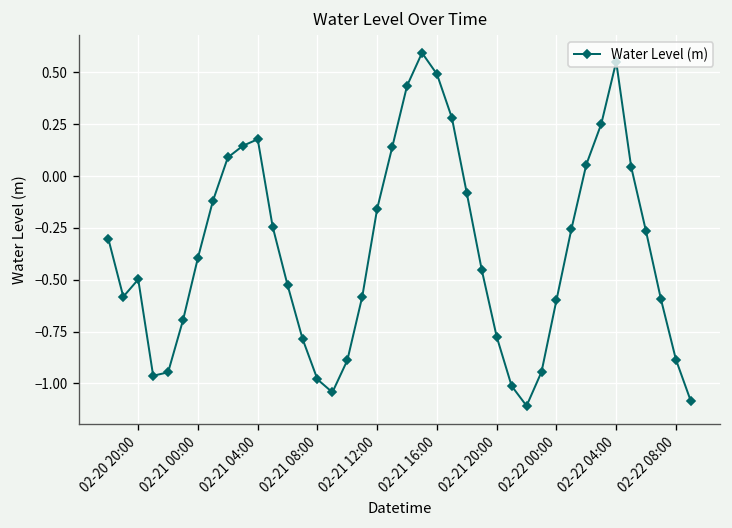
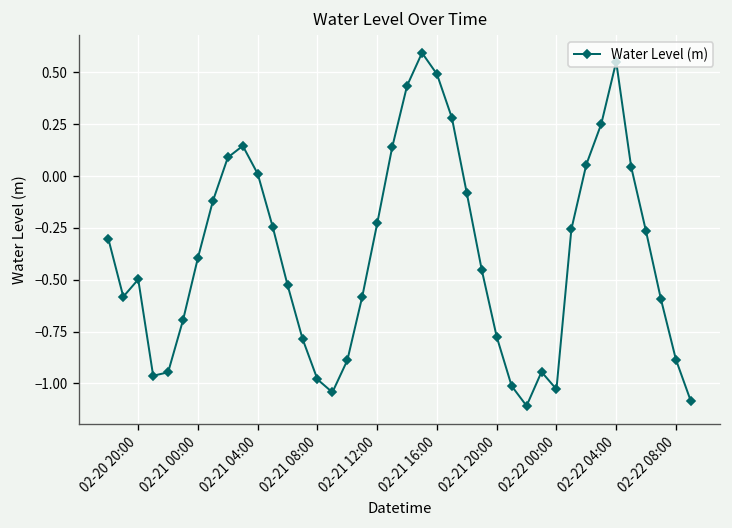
02-21 04:00: 0.18 -> 0.01
02-21 12:00: -0.16 -> -0.23
02-22 00:00: -0.60 -> -1.03
